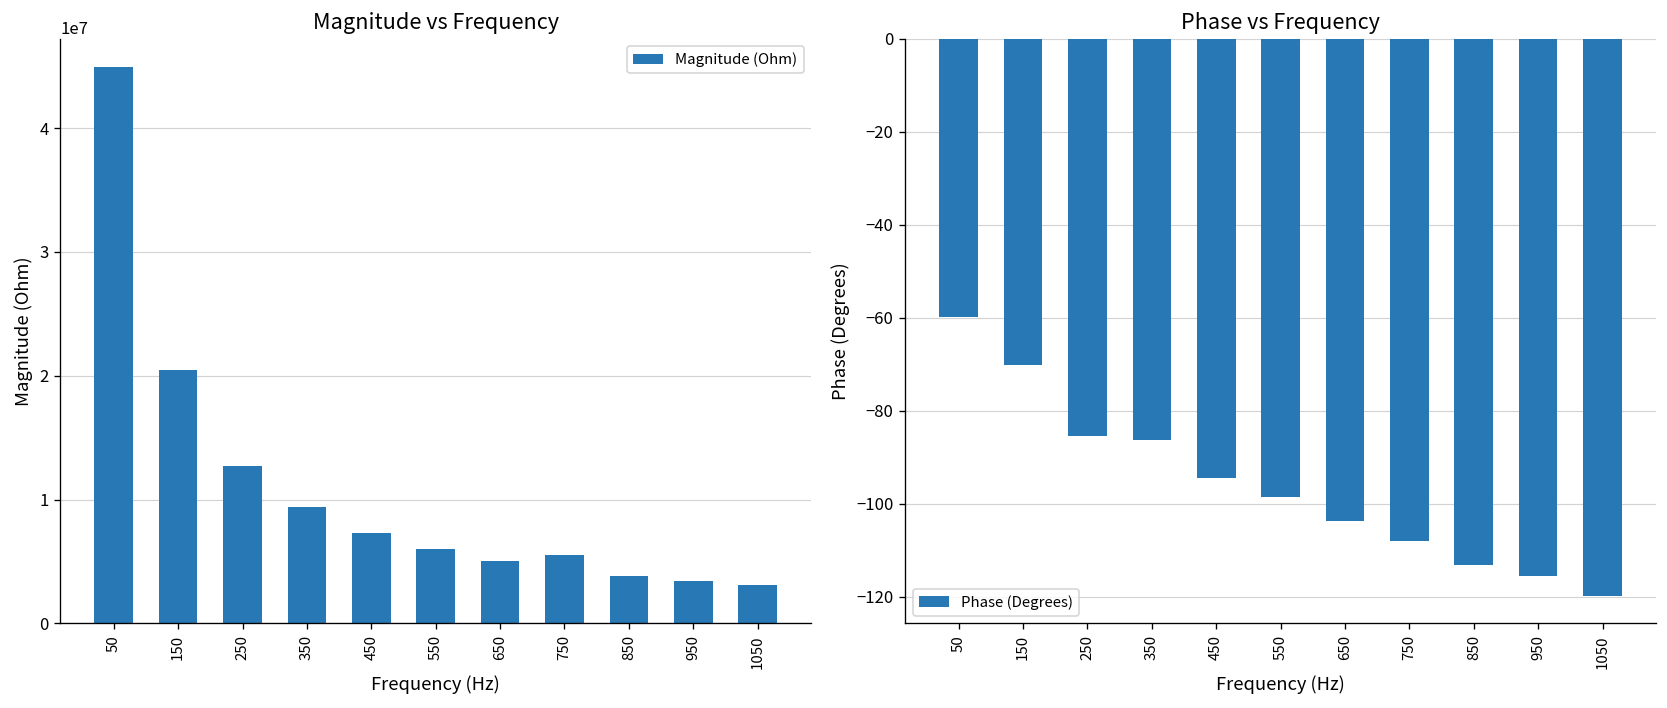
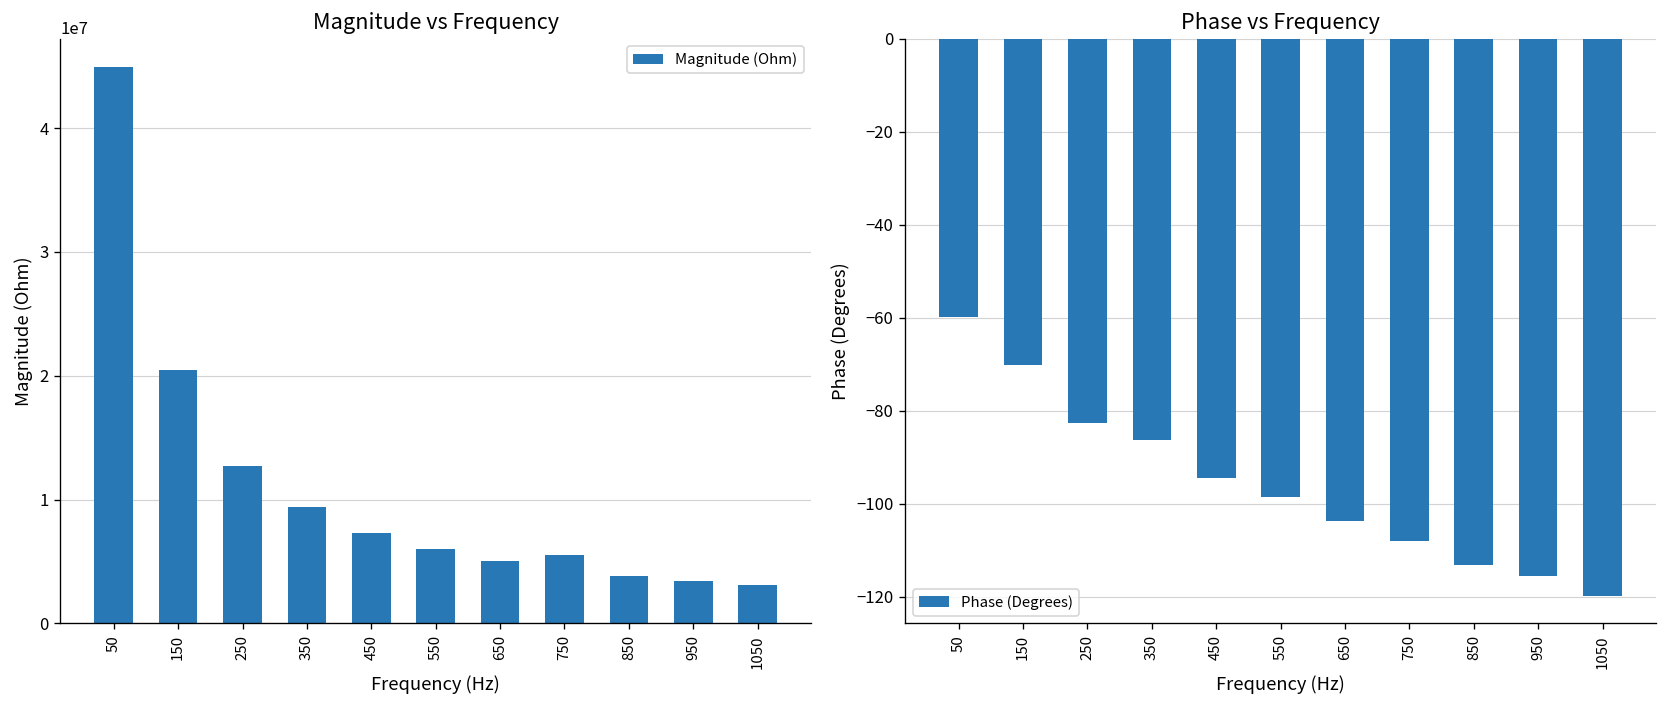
Phase vs Frequency, 250: -85 -> -83
